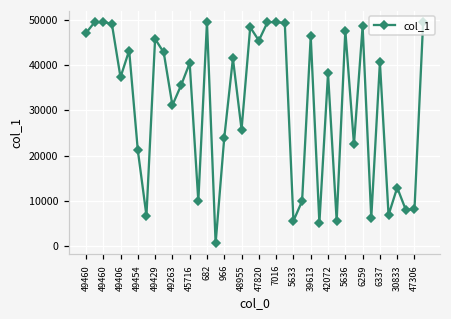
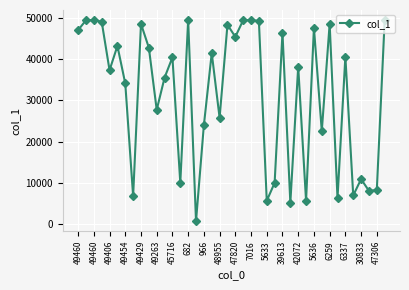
49454: 21000 -> 34000
49429: 46000 -> 49000
49263: 31000 -> 28000
30833: 13000 -> 11000
